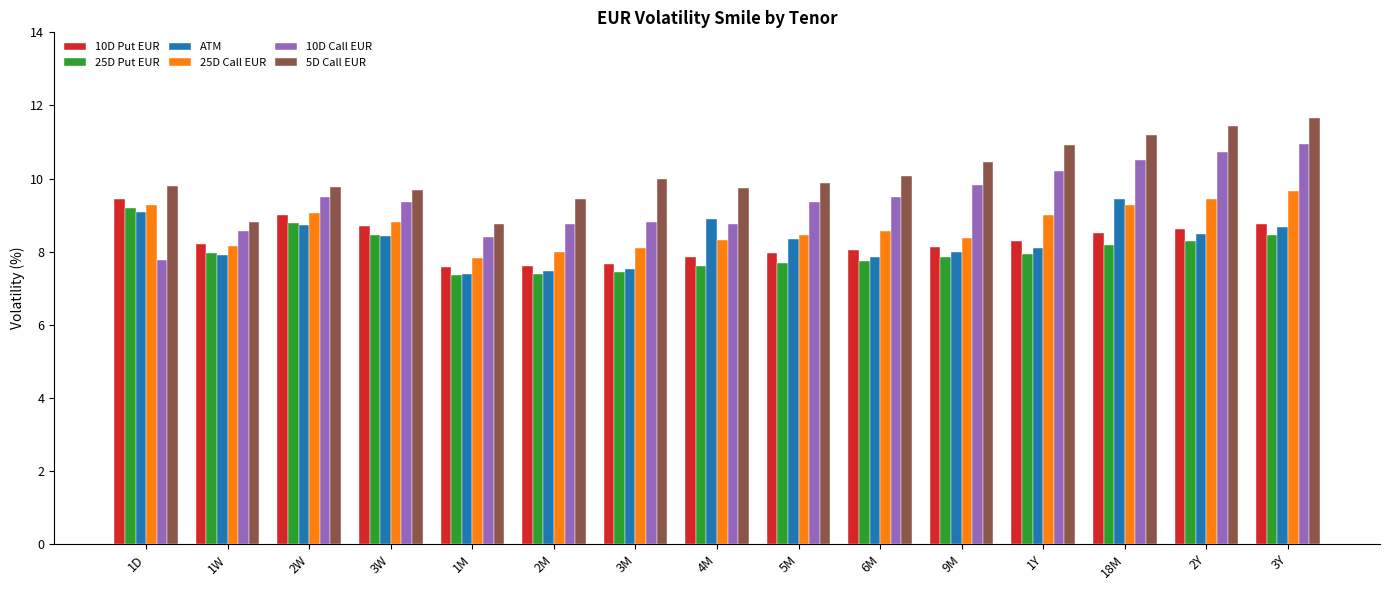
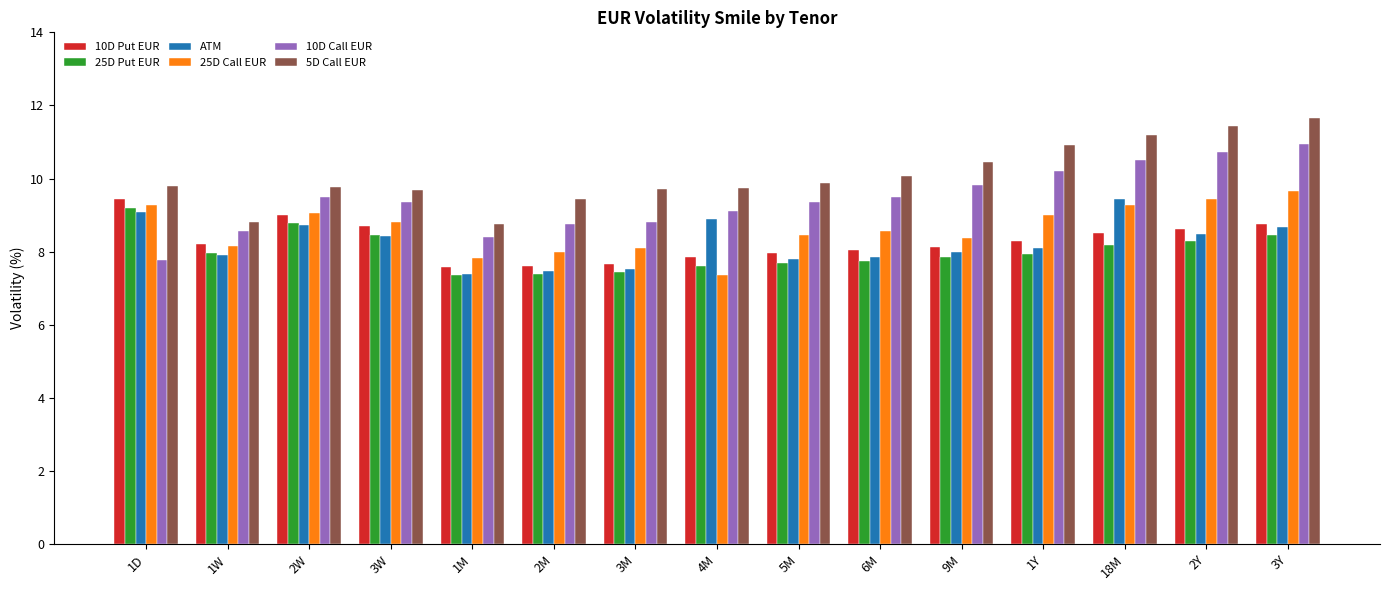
5D Call EUR, 3M: 10.0 -> 9.7
25D Call EUR, 4M: 8.3 -> 7.4
10D Call EUR, 4M: 8.8 -> 9.1
ATM, 5M: 8.3 -> 7.8
